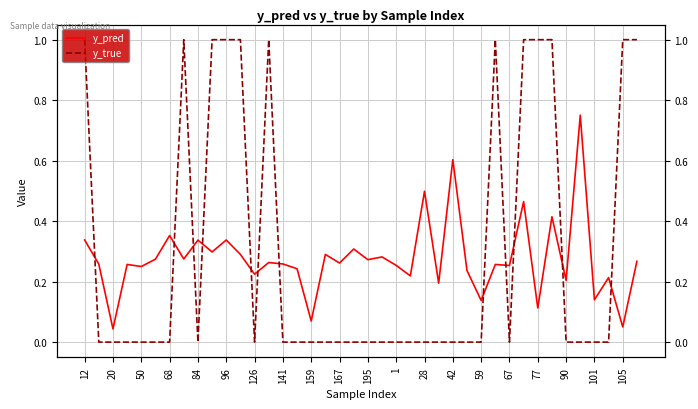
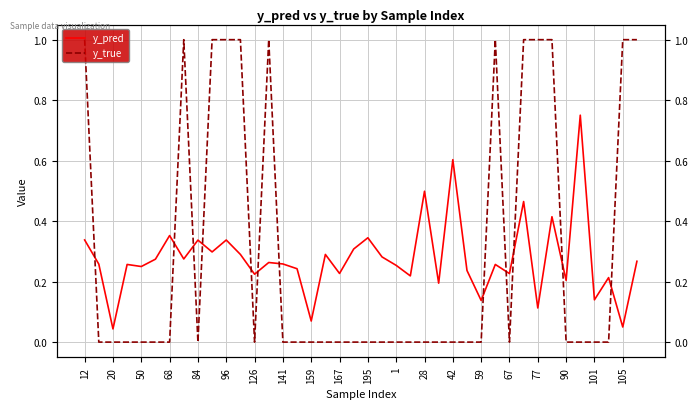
y_pred, 167: 0.26 -> 0.23
y_pred, 195: 0.27 -> 0.34
y_pred, 67: 0.25 -> 0.23
